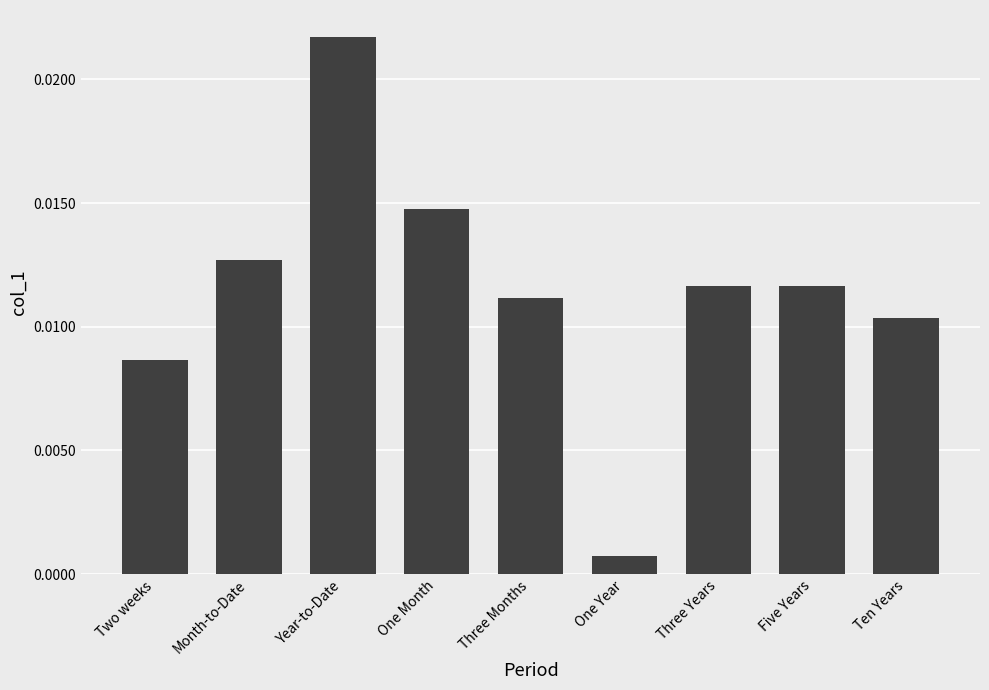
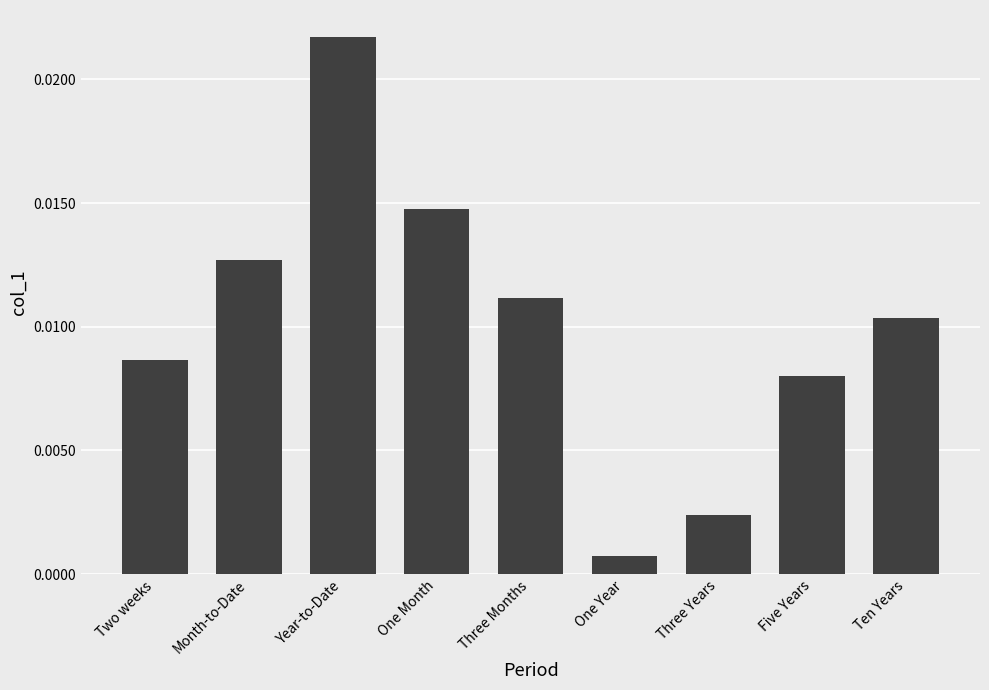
Three Years: 0.0116 -> 0.0024
Five Years: 0.0116 -> 0.0080
